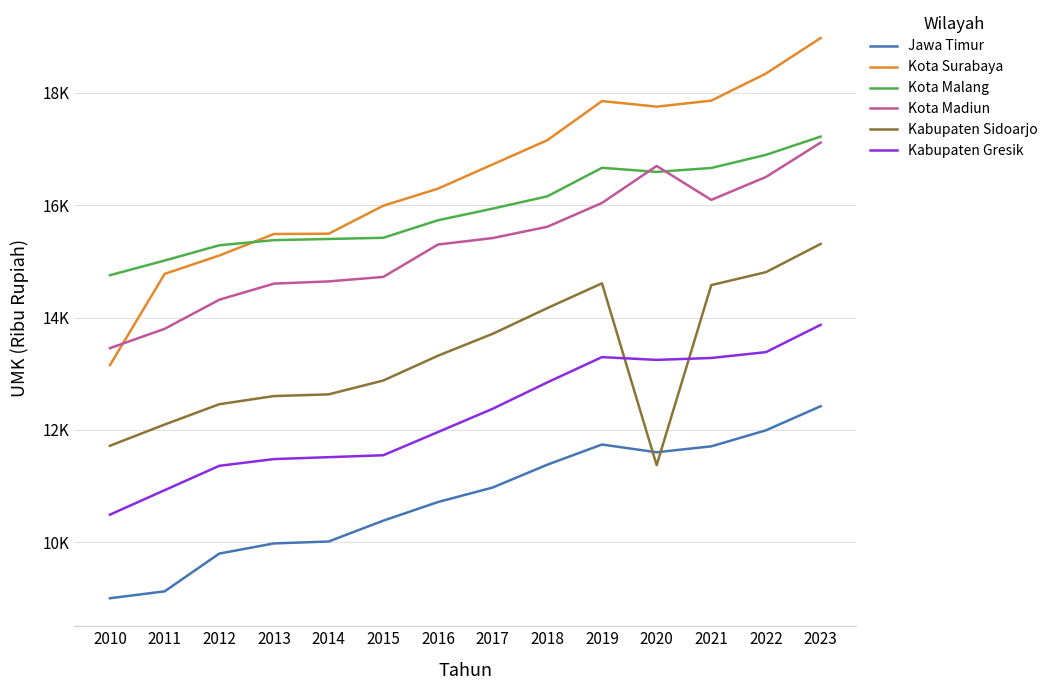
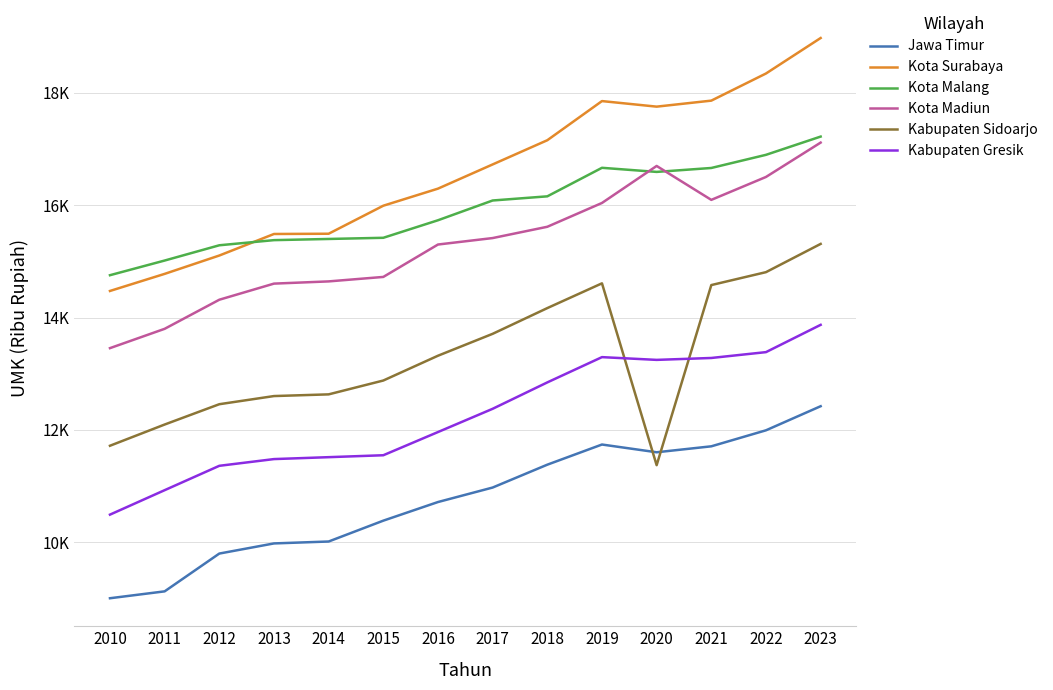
Kota Surabaya, 2010: 13200 -> 14500
Kota Malang, 2017: 15900 -> 16100
